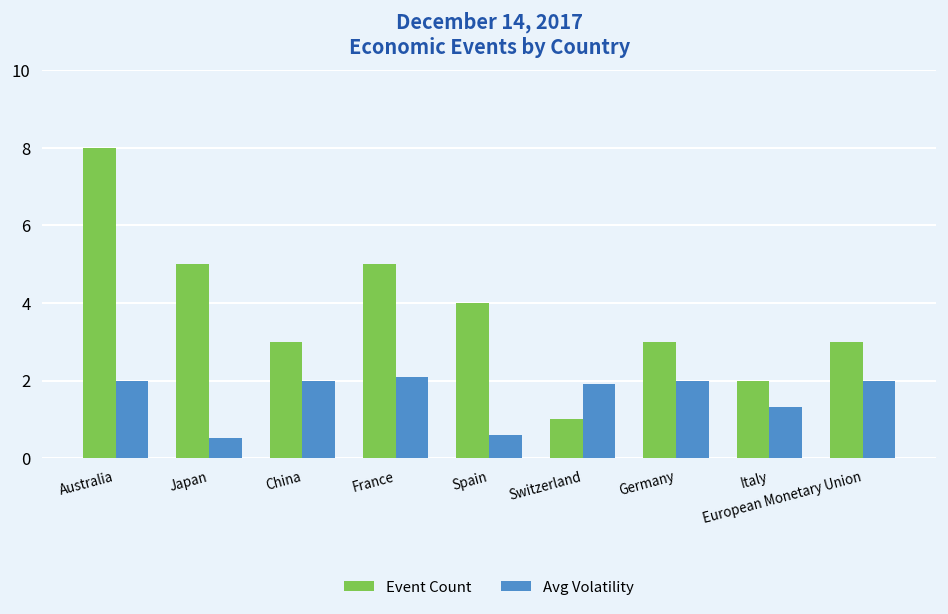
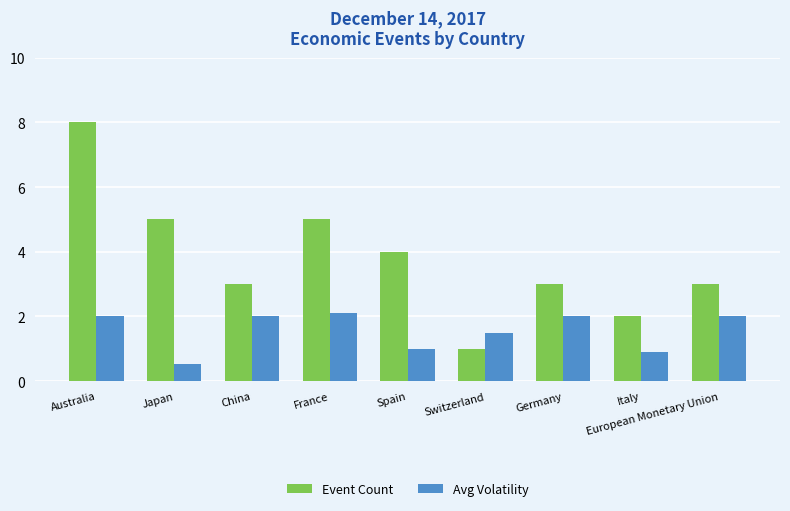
Avg Volatility, Spain: 0.6 -> 1.0
Avg Volatility, Switzerland: 1.9 -> 1.5
Avg Volatility, Italy: 1.3 -> 0.9
